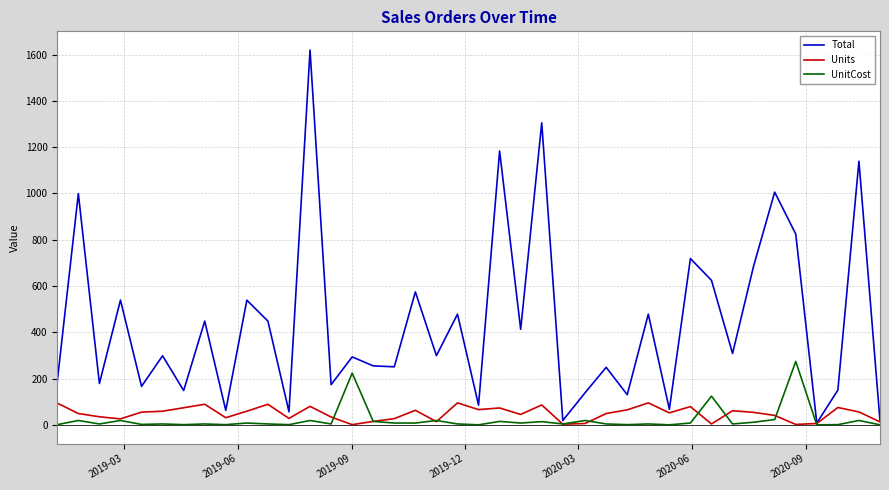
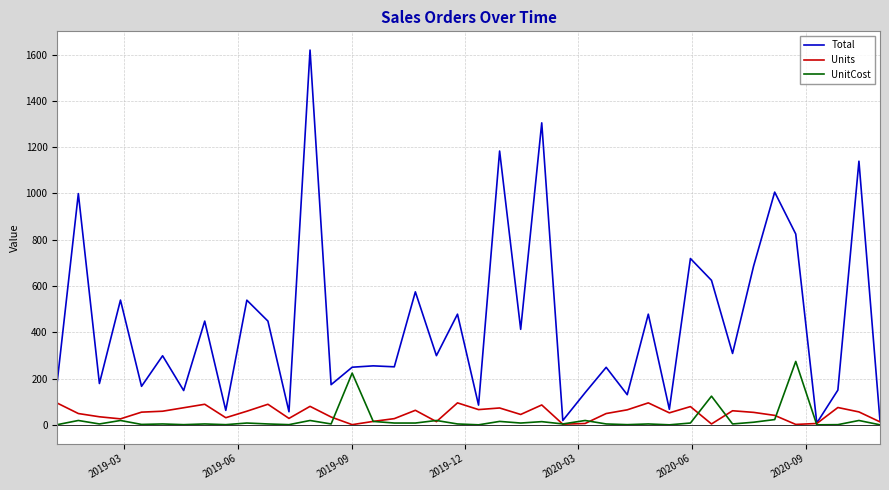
Total, 2019-09: 290 -> 250
